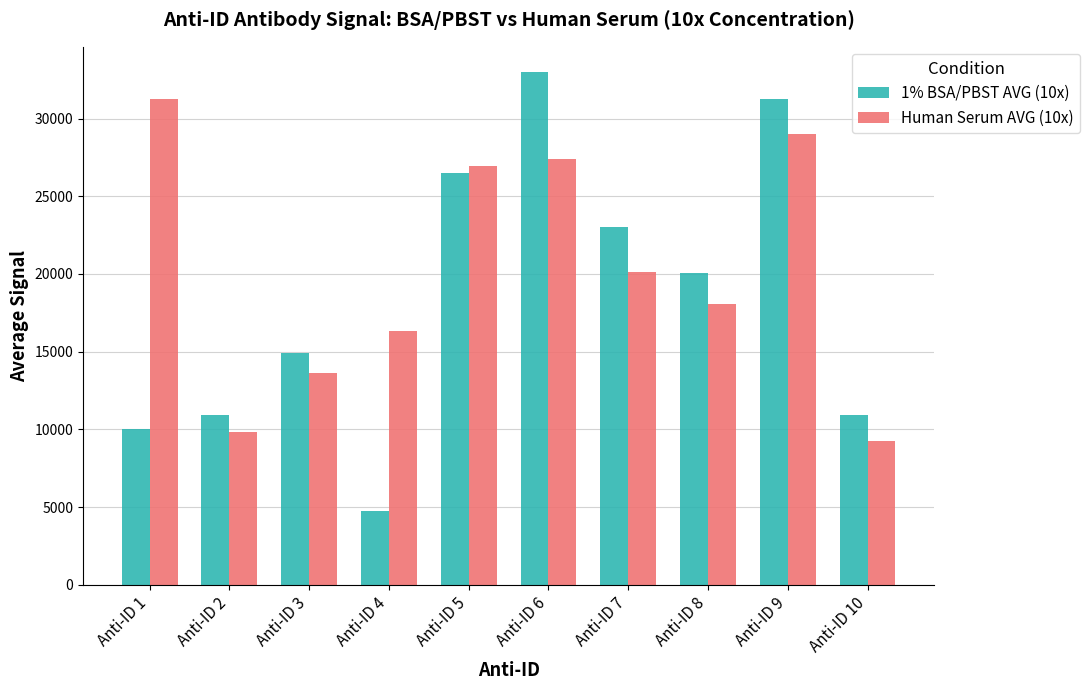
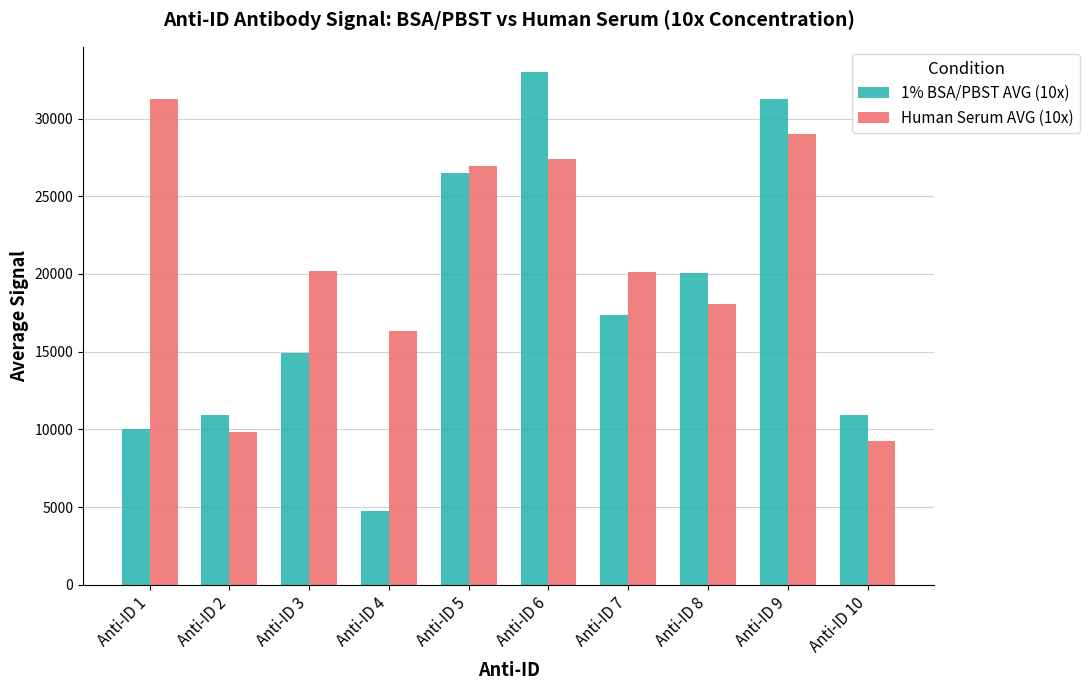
Human Serum AVG (10x), Anti-ID 3: 13600 -> 20200
1% BSA/PBST AVG (10x), Anti-ID 7: 23000 -> 17300
